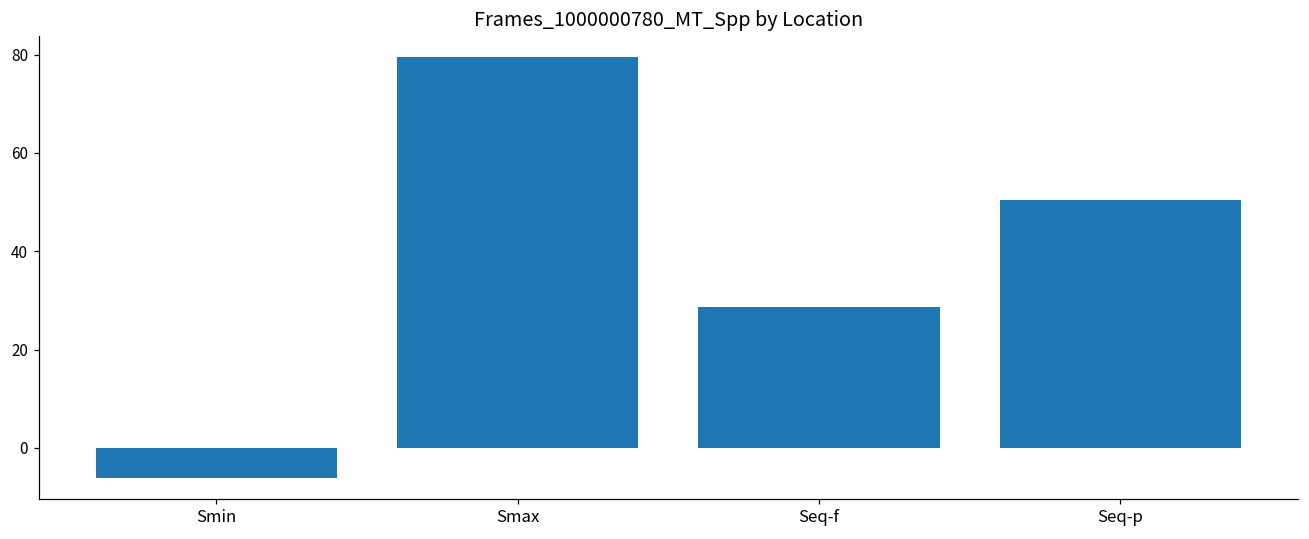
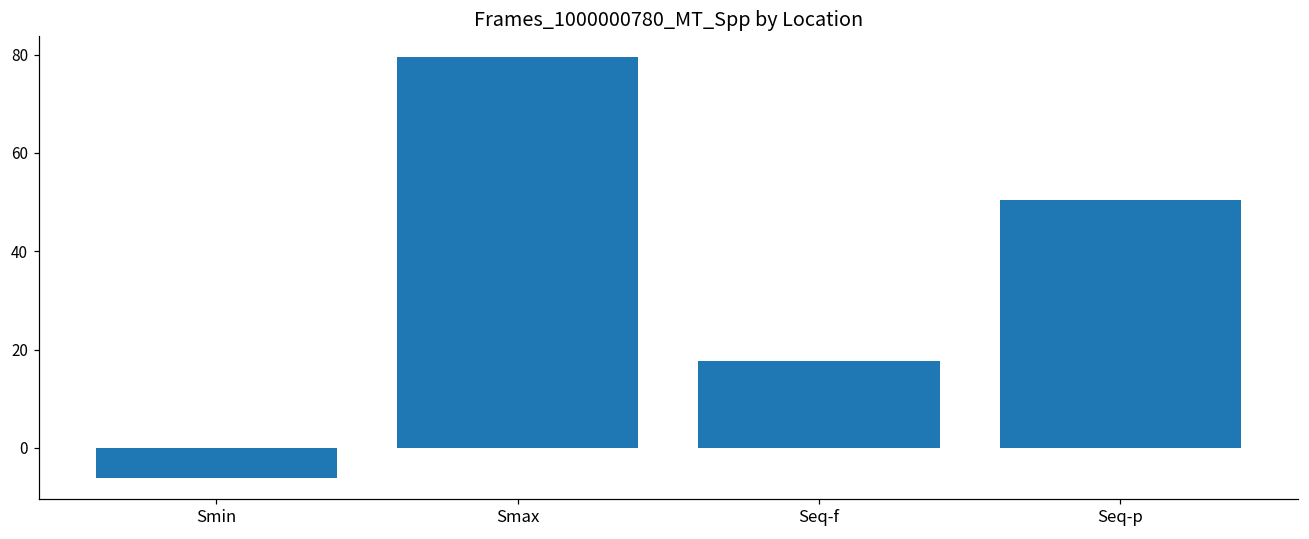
Seq-f: 29 -> 18
